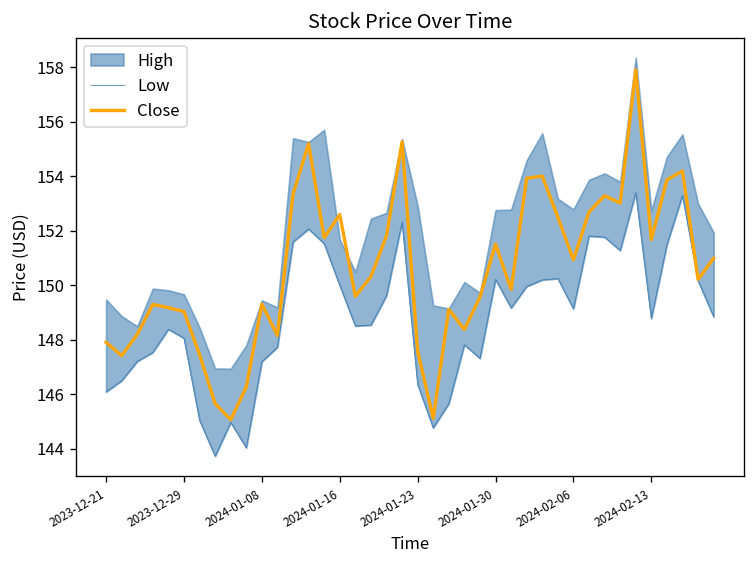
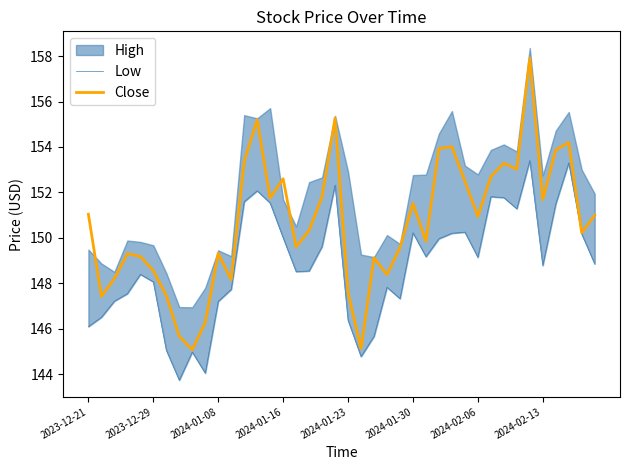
Close, 2023-12-21: 147.9 -> 151.0
Close, 2023-12-29: 149.0 -> 148.6
